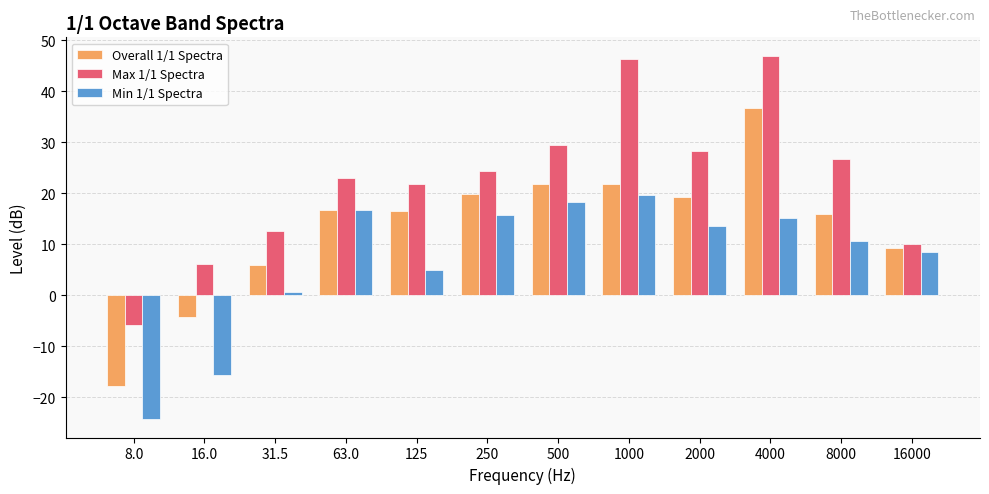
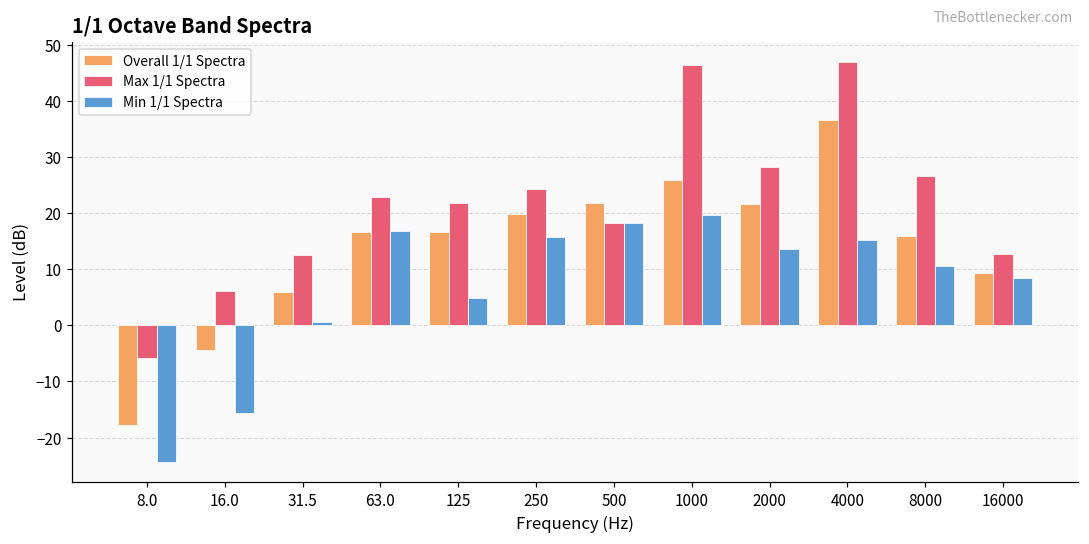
Max 1/1 Spectra, 500: 29 -> 18
Overall 1/1 Spectra, 1000: 22 -> 26
Overall 1/1 Spectra, 2000: 19 -> 22
Max 1/1 Spectra, 16000: 10 -> 13
